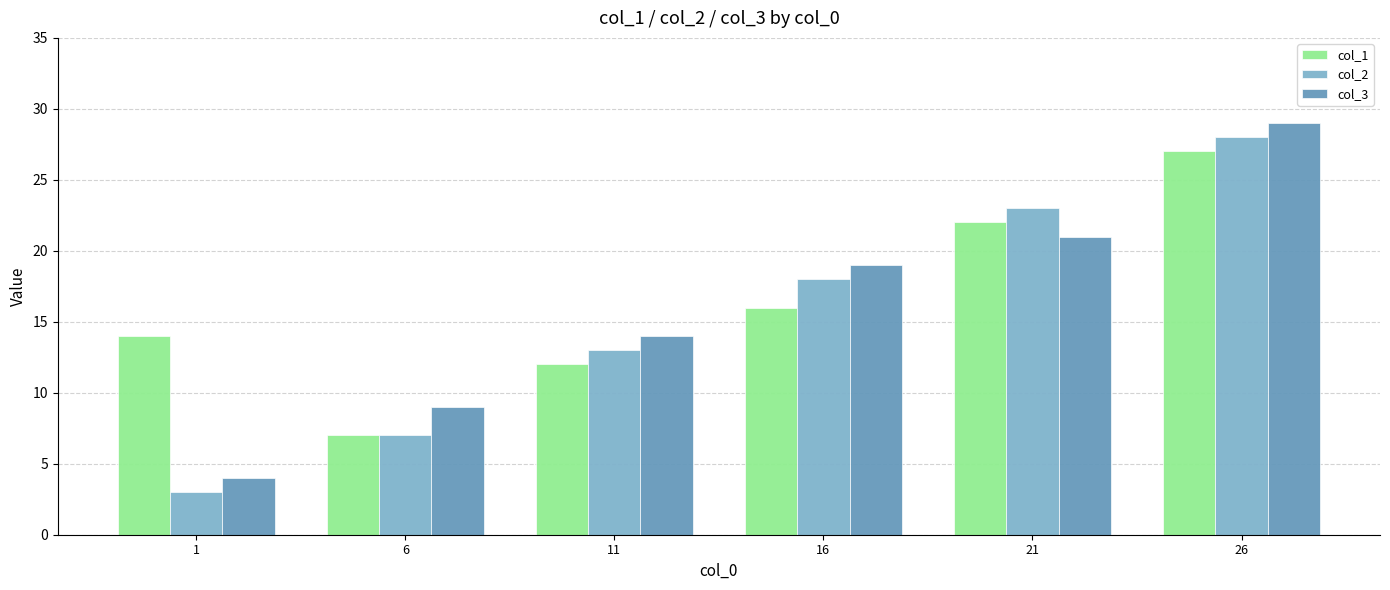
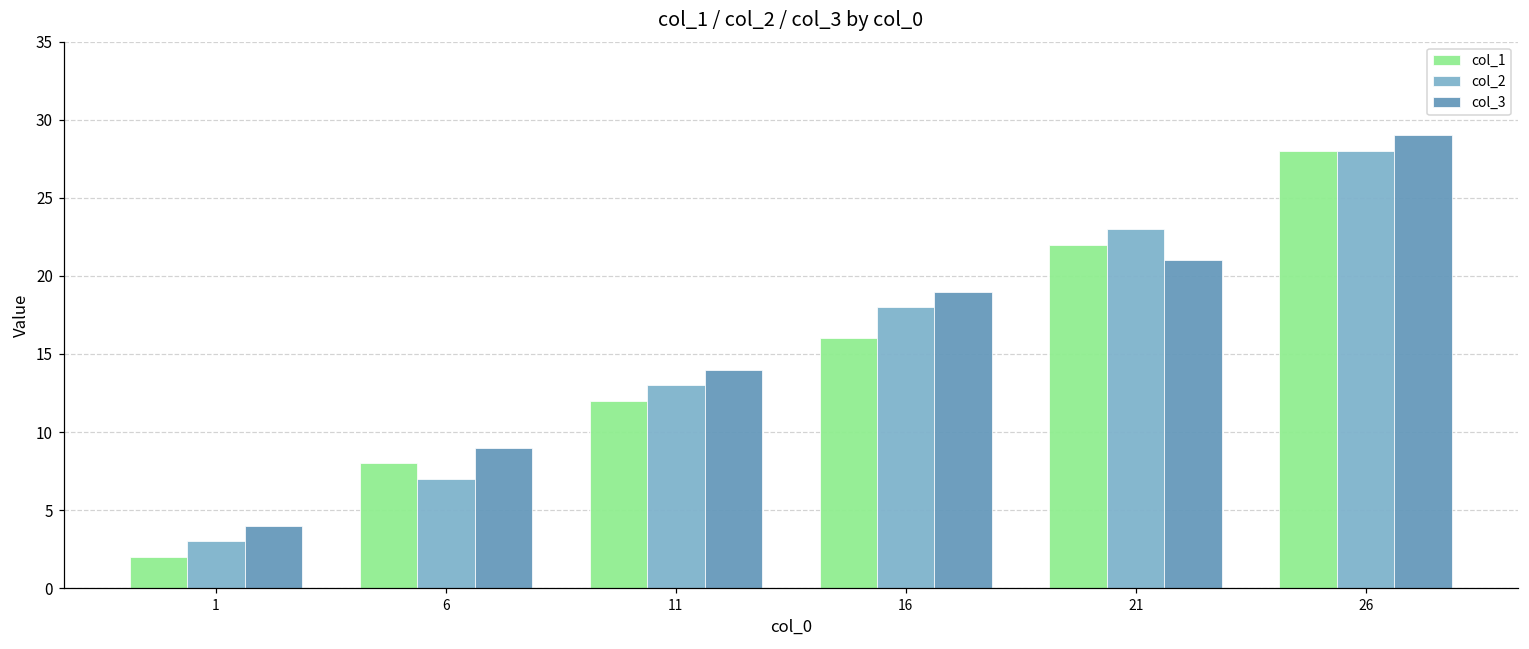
col_1, 1: 14 -> 2
col_1, 6: 7 -> 8
col_1, 26: 27 -> 28
